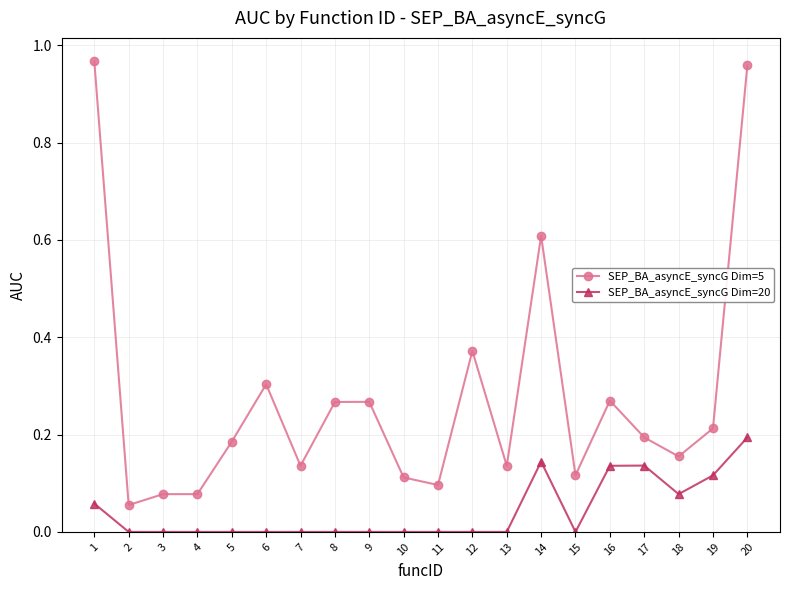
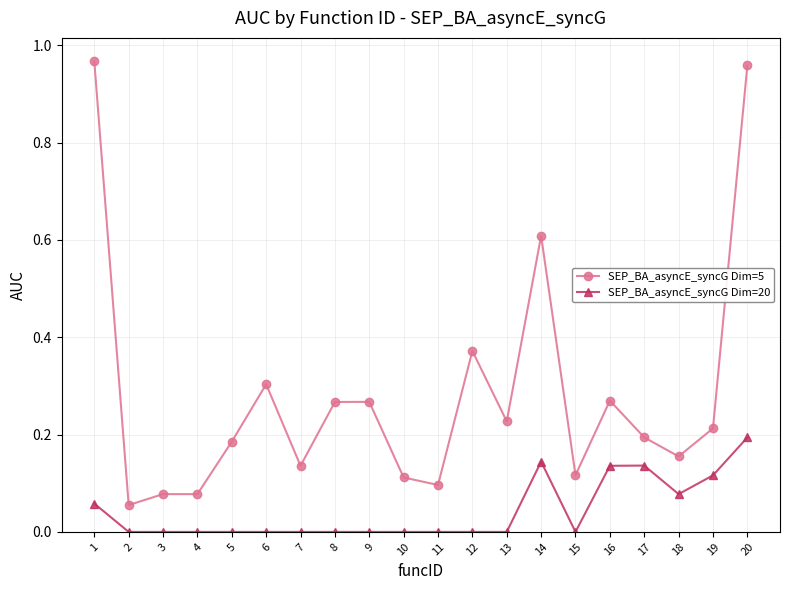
SEP_BA_asyncE_syncG Dim=5, 13: 0.14 -> 0.23
